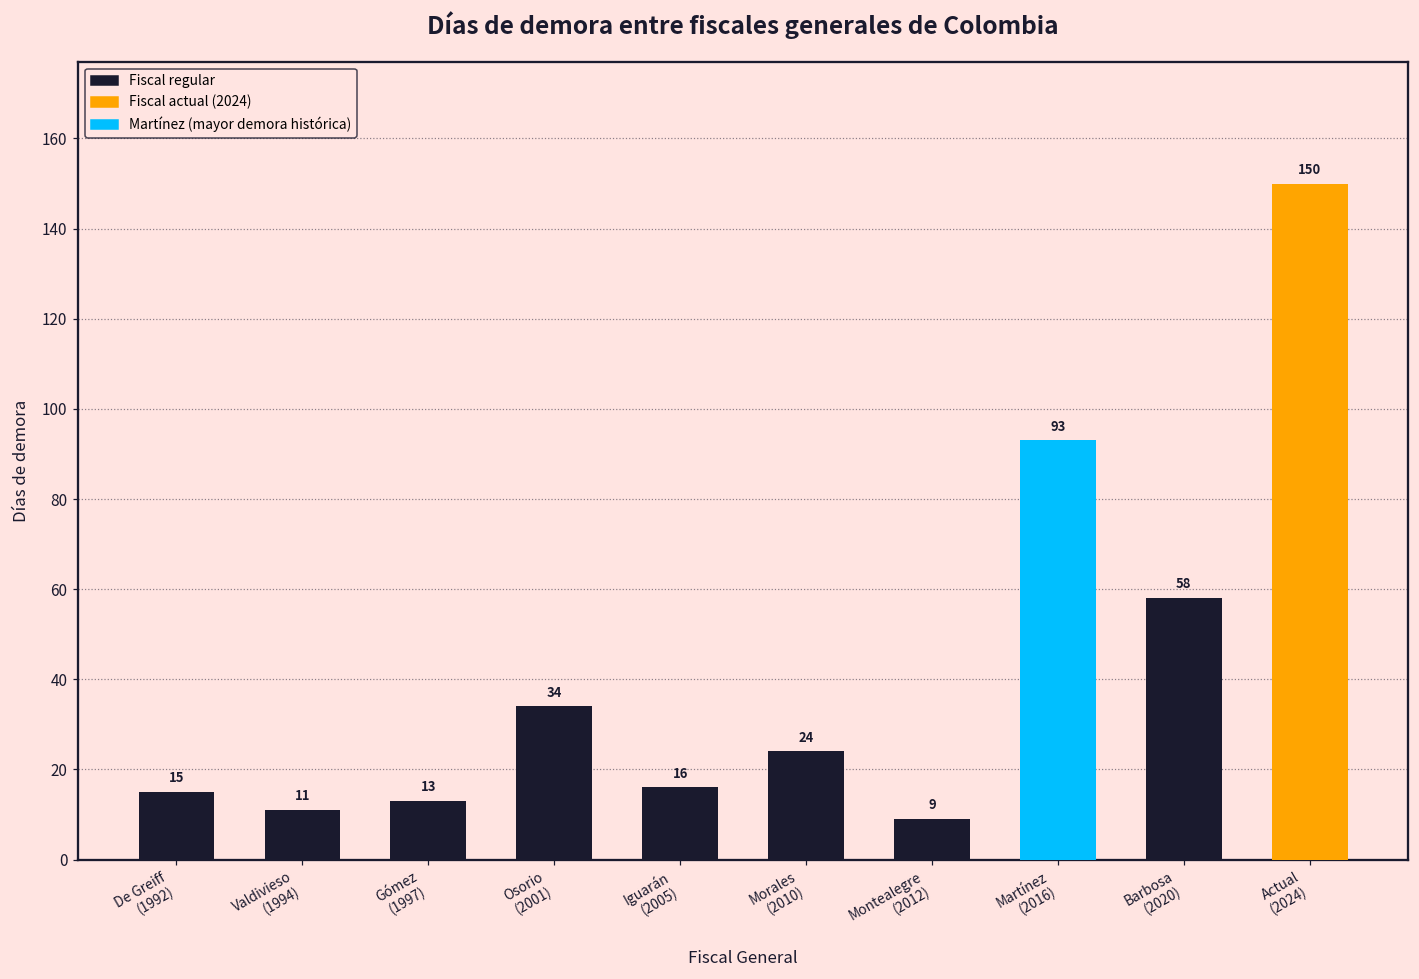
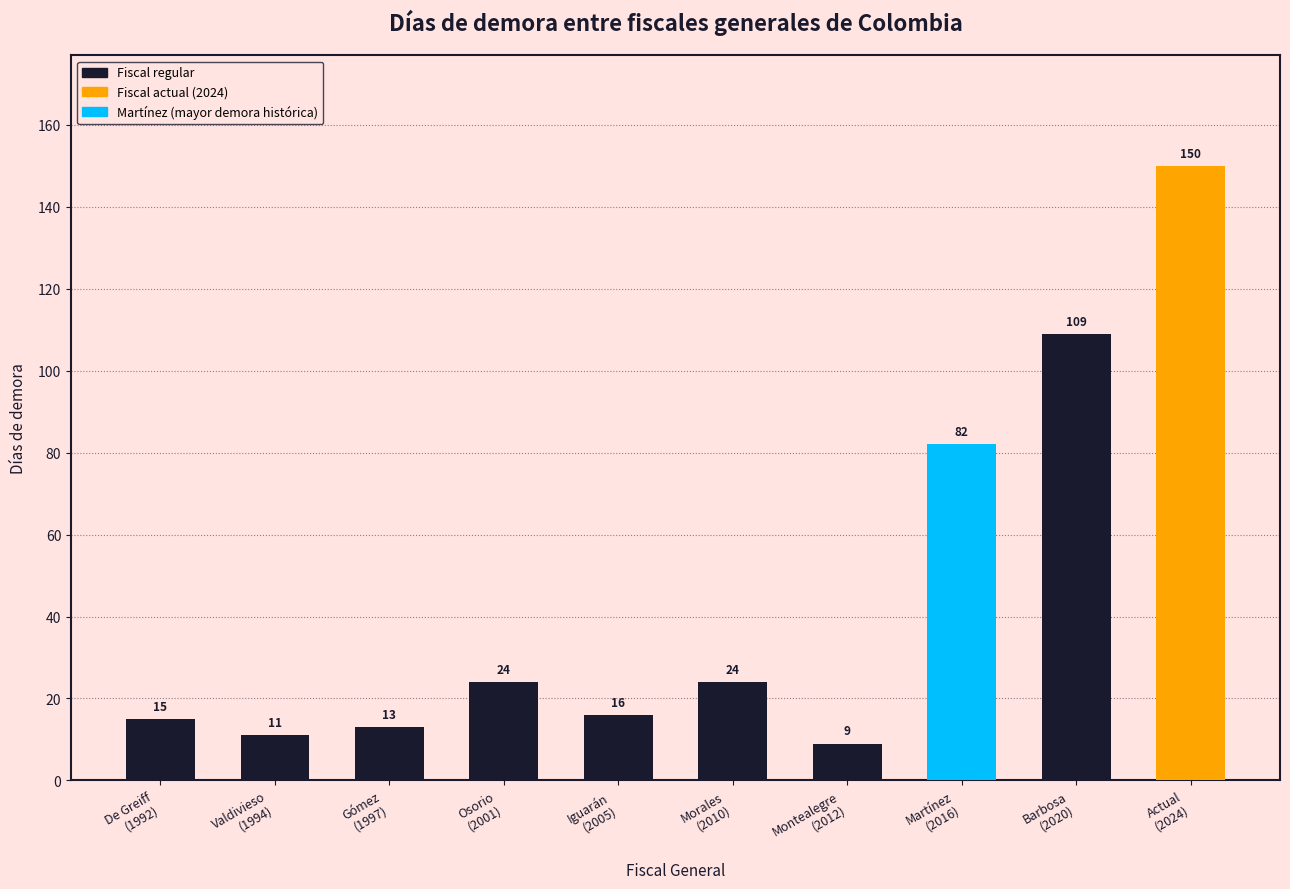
Osorio (2001): 34 -> 24
Martínez (2016): 93 -> 82
Barbosa (2020): 58 -> 109
